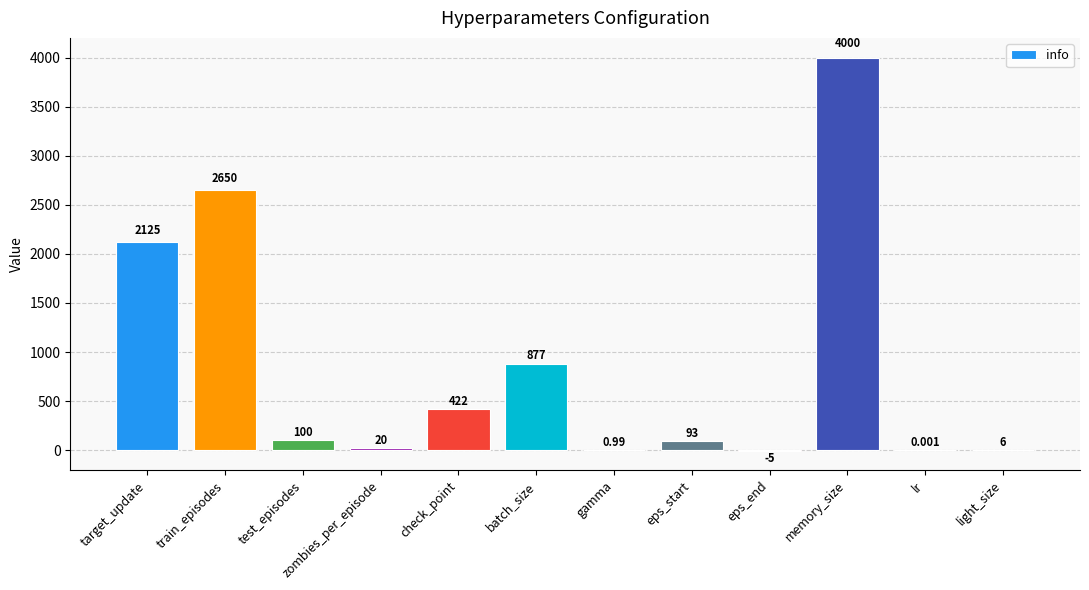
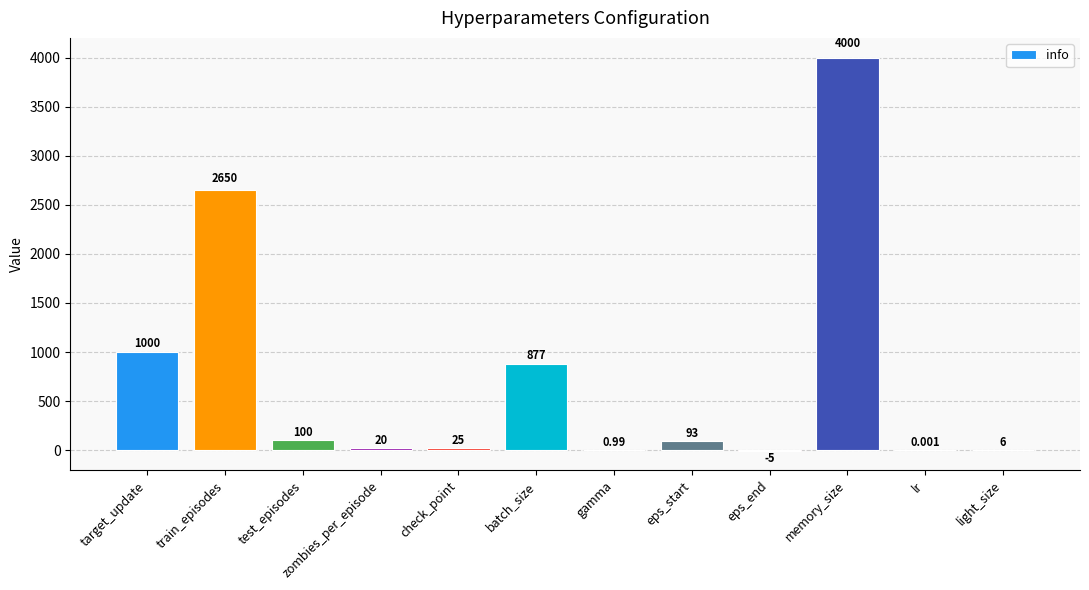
target_update: 2125 -> 1000
check_point: 422 -> 25
